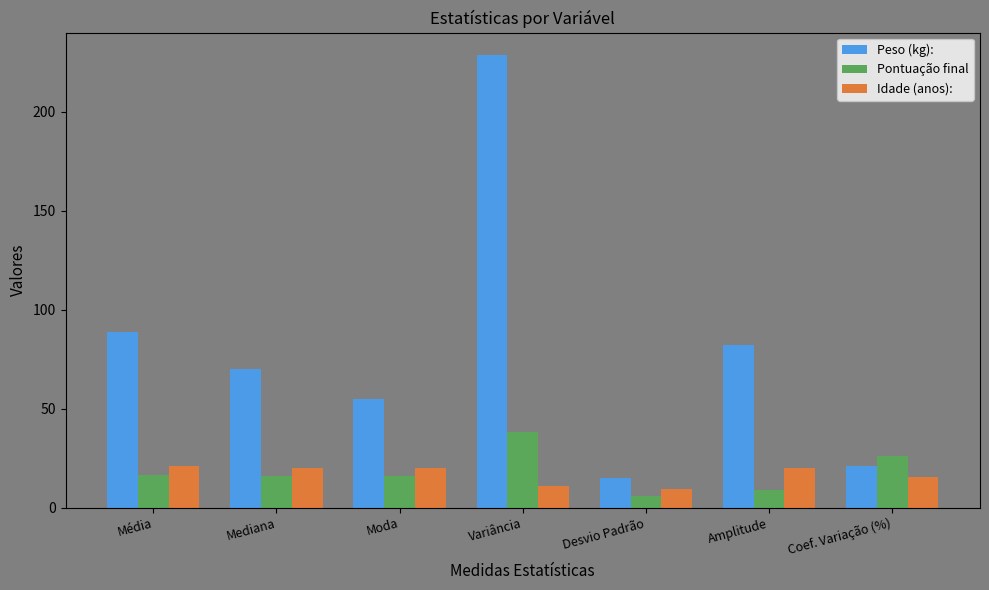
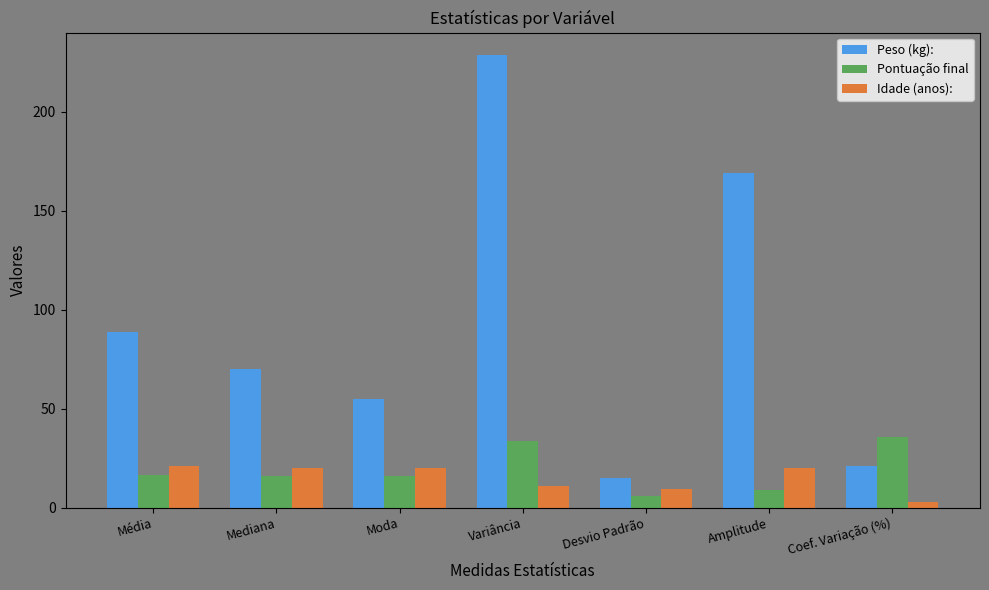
Pontuação final, Variância: 38 -> 34
Peso (kg):, Amplitude: 82 -> 169
Pontuação final, Coef. Variação (%): 26 -> 36
Idade (anos):, Coef. Variação (%): 16 -> 3
